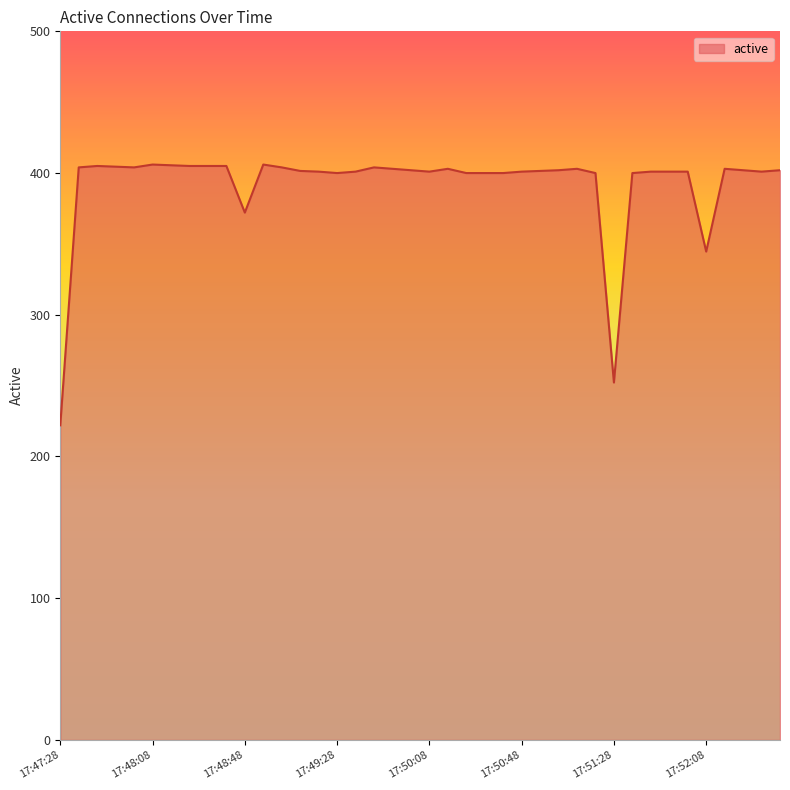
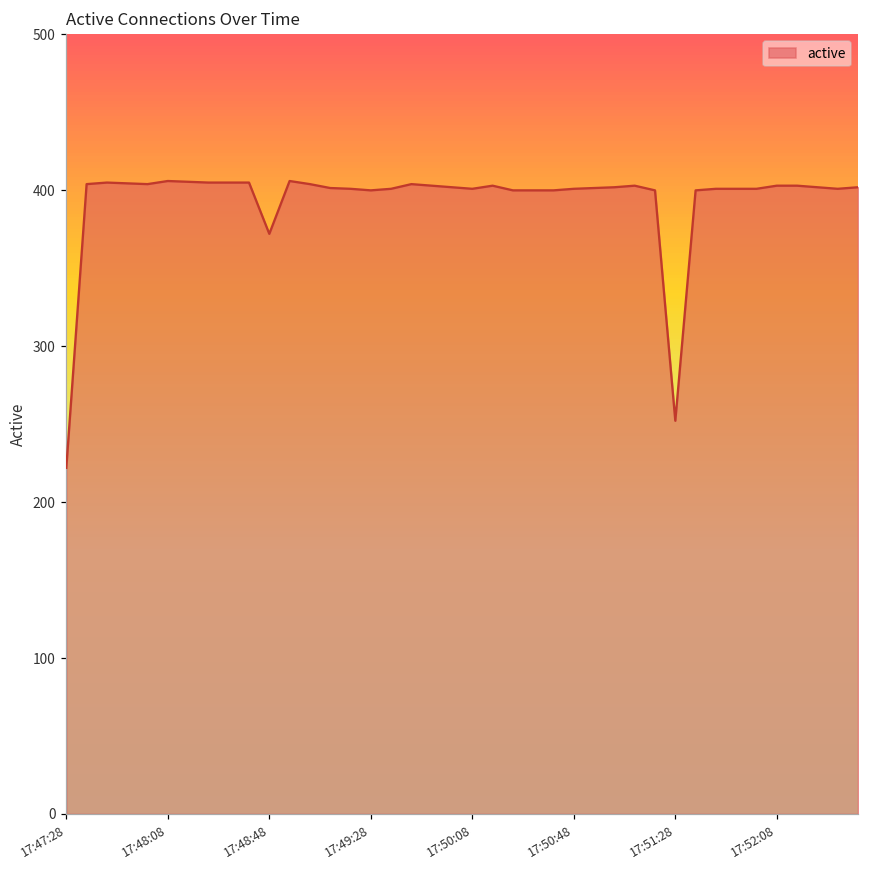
17:52:08: 345 -> 403
